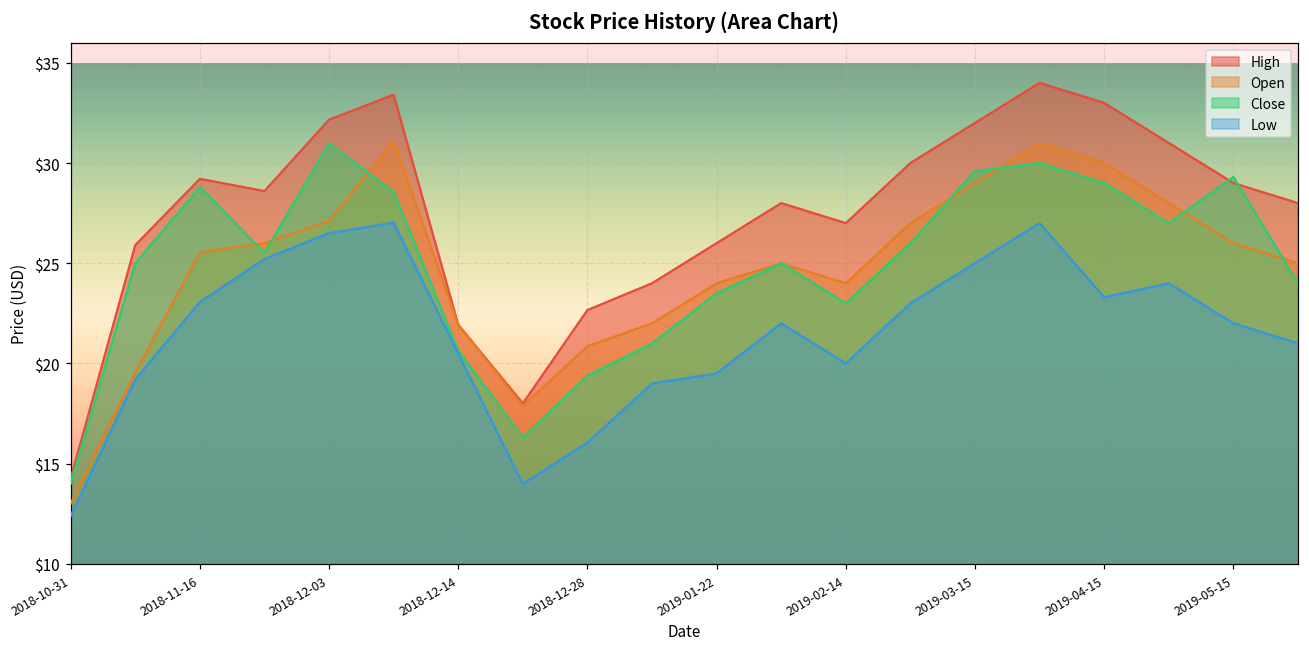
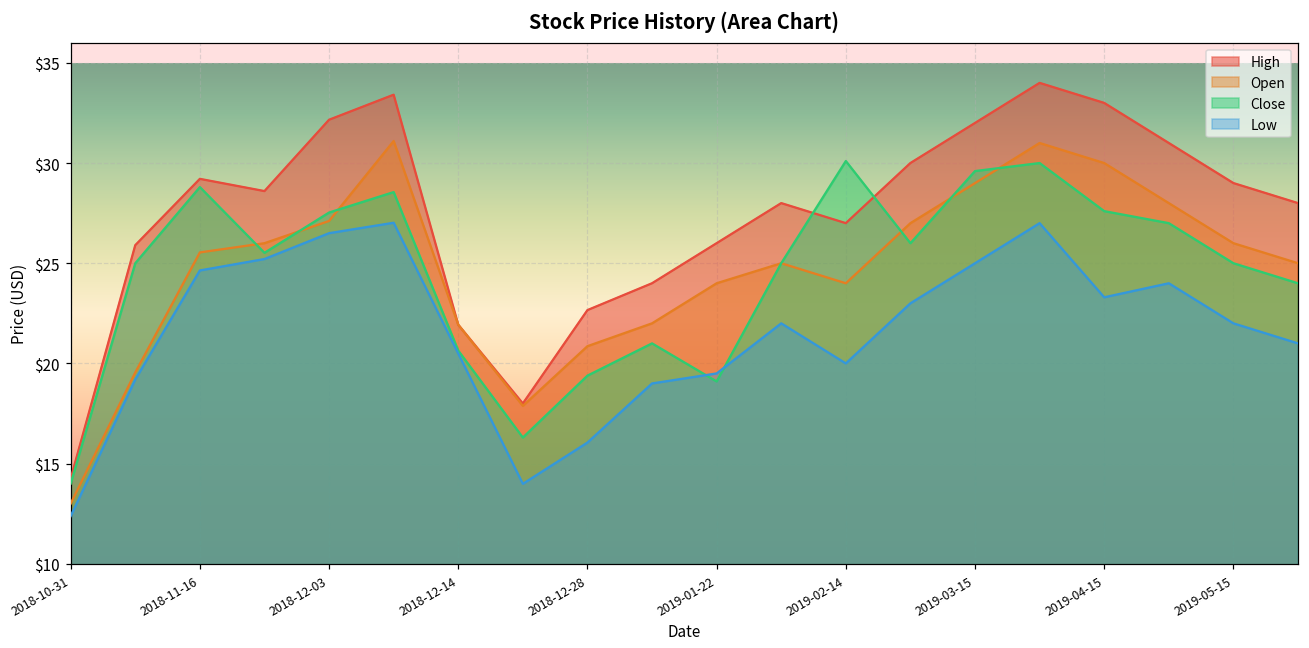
Low, 2018-11-16: $23.1 -> $24.6
Close, 2018-12-03: $31.0 -> $27.5
Close, 2019-01-22: $23.5 -> $19.1
Close, 2019-02-14: $23.0 -> $30.1
Close, 2019-04-15: $29.0 -> $27.6
Close, 2019-05-15: $29.3 -> $25.0
